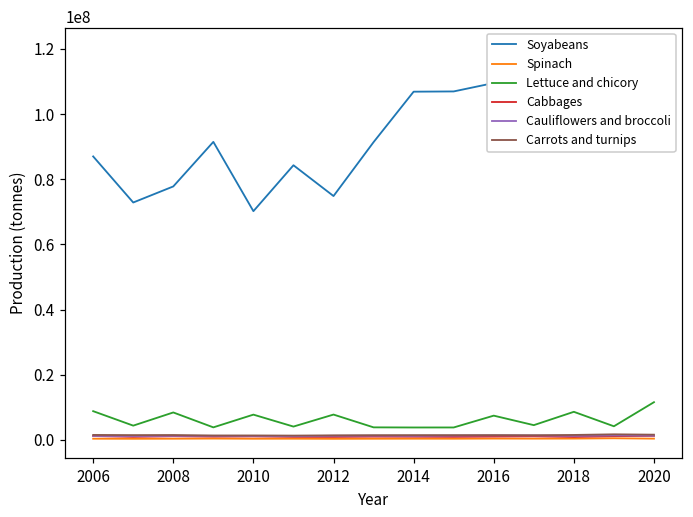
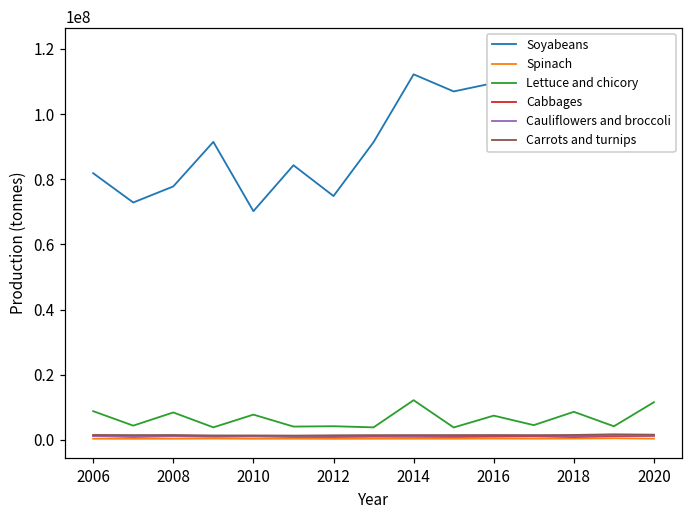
Soyabeans, 2006: 87000000 -> 82000000
Lettuce and chicory, 2012: 8000000 -> 4000000
Soyabeans, 2014: 107000000 -> 112000000
Lettuce and chicory, 2014: 4000000 -> 12000000
